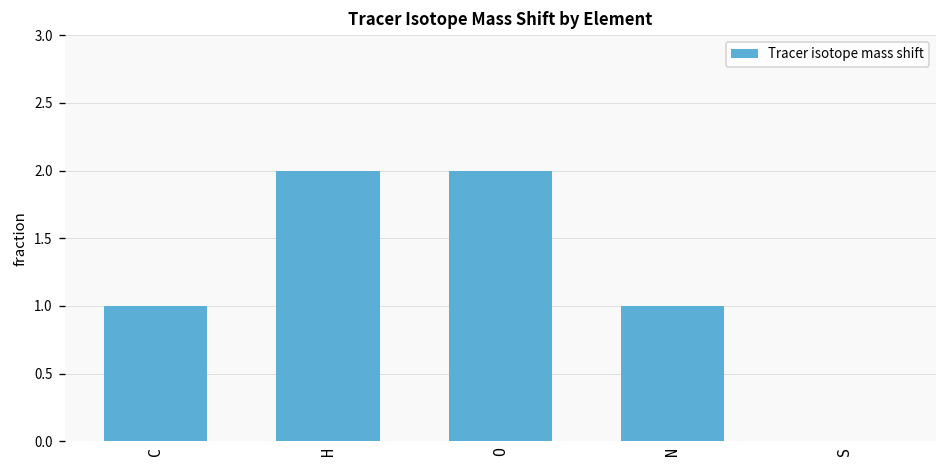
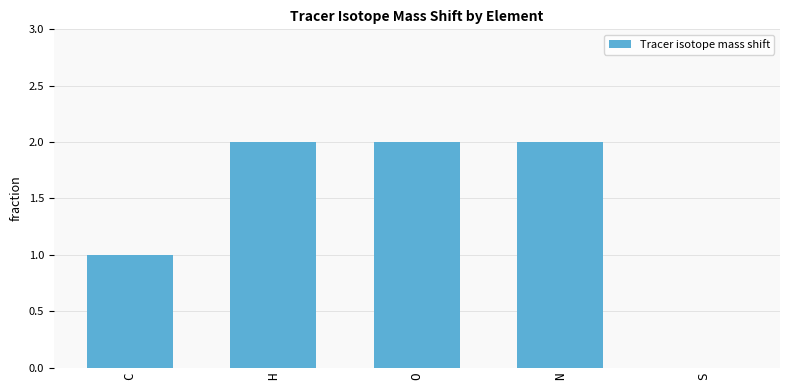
N: 1 -> 2
